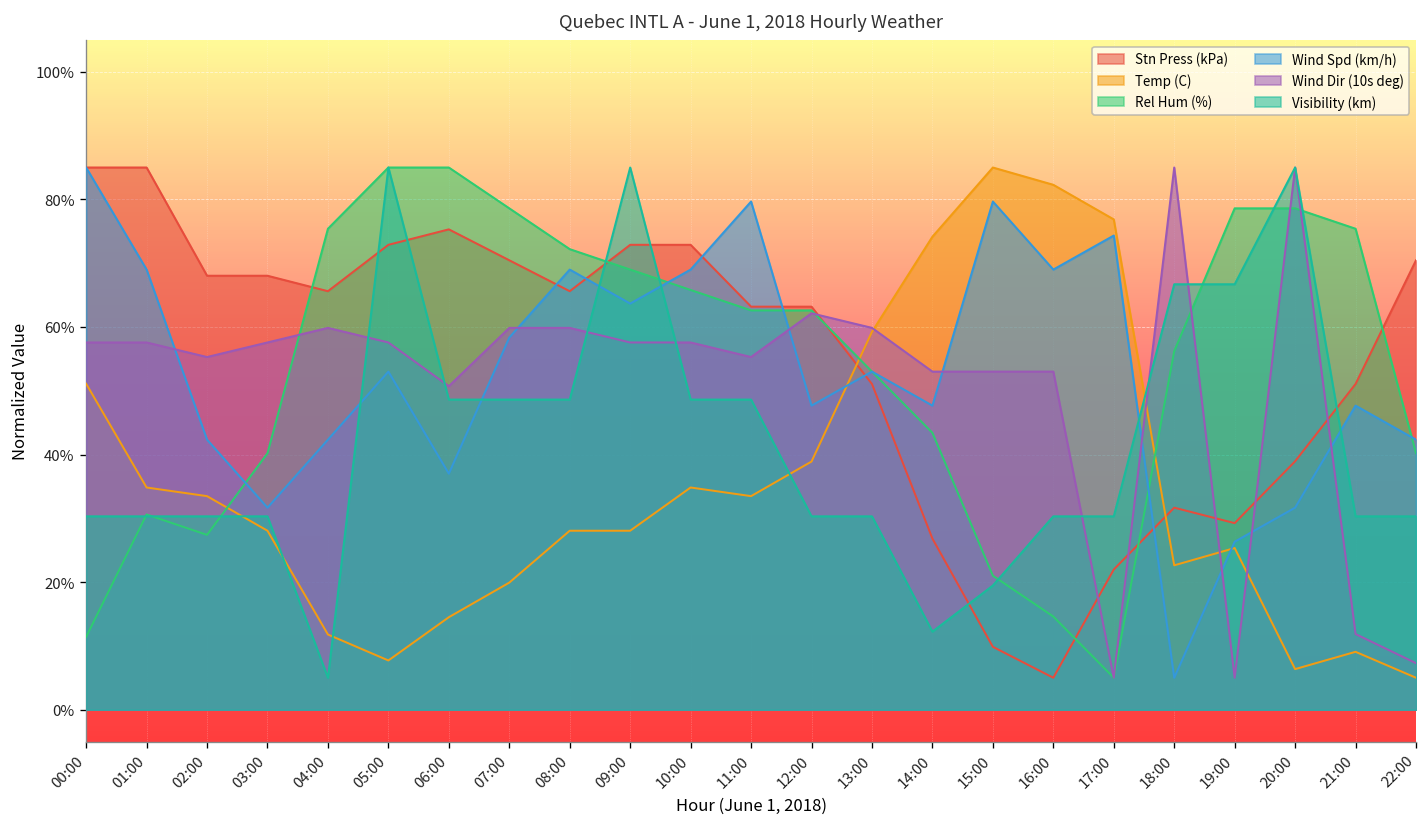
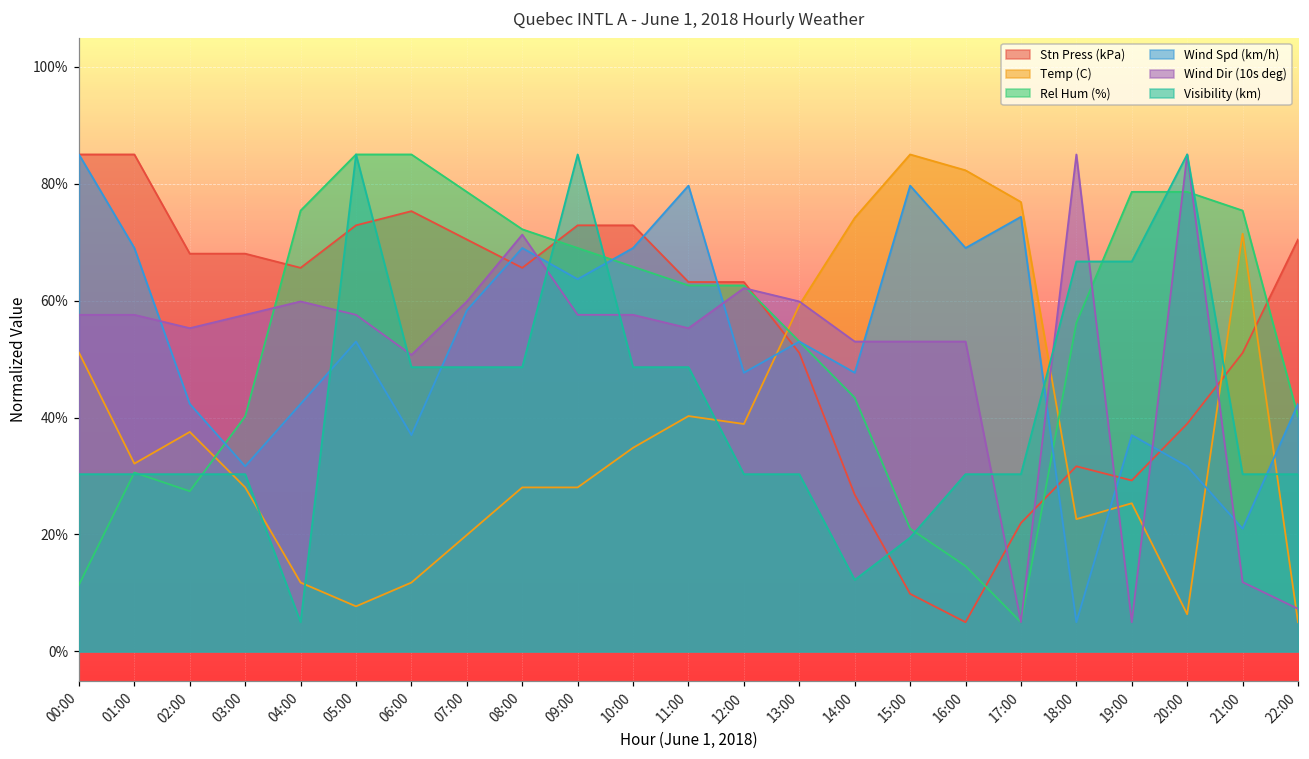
Temp (C), 01:00: 35% -> 32%
Temp (C), 02:00: 33% -> 38%
Temp (C), 06:00: 14% -> 12%
Wind Dir (10s deg), 08:00: 60% -> 71%
Temp (C), 11:00: 33% -> 40%
Wind Spd (km/h), 19:00: 26% -> 37%
Temp (C), 21:00: 9% -> 71%
Wind Spd (km/h), 21:00: 48% -> 21%
